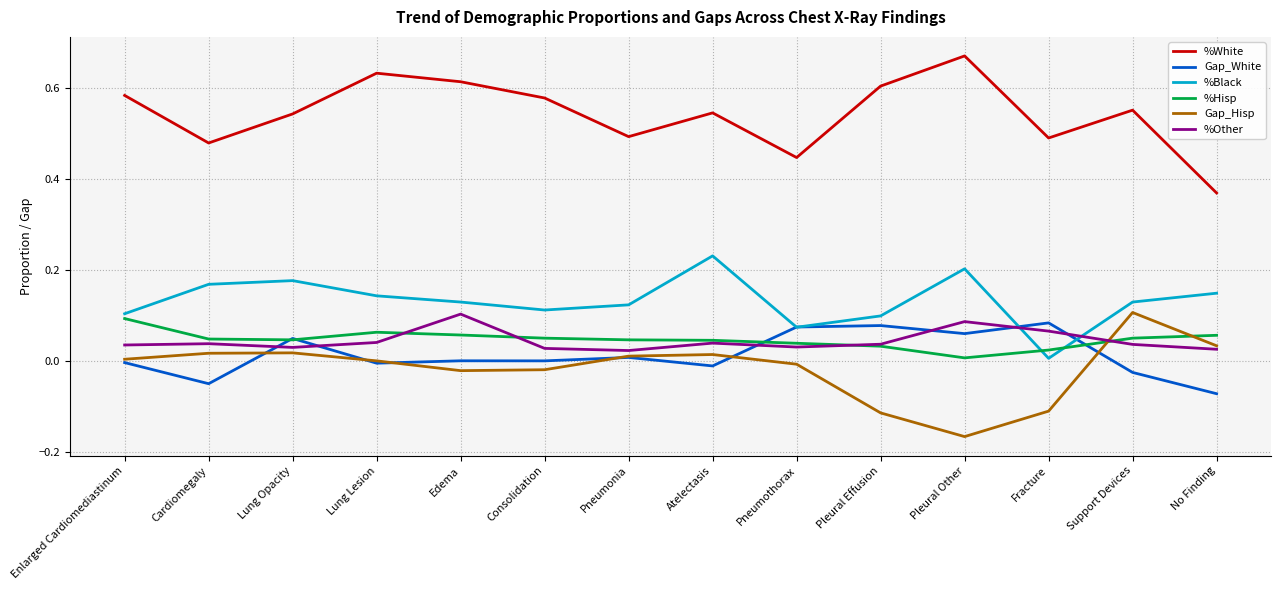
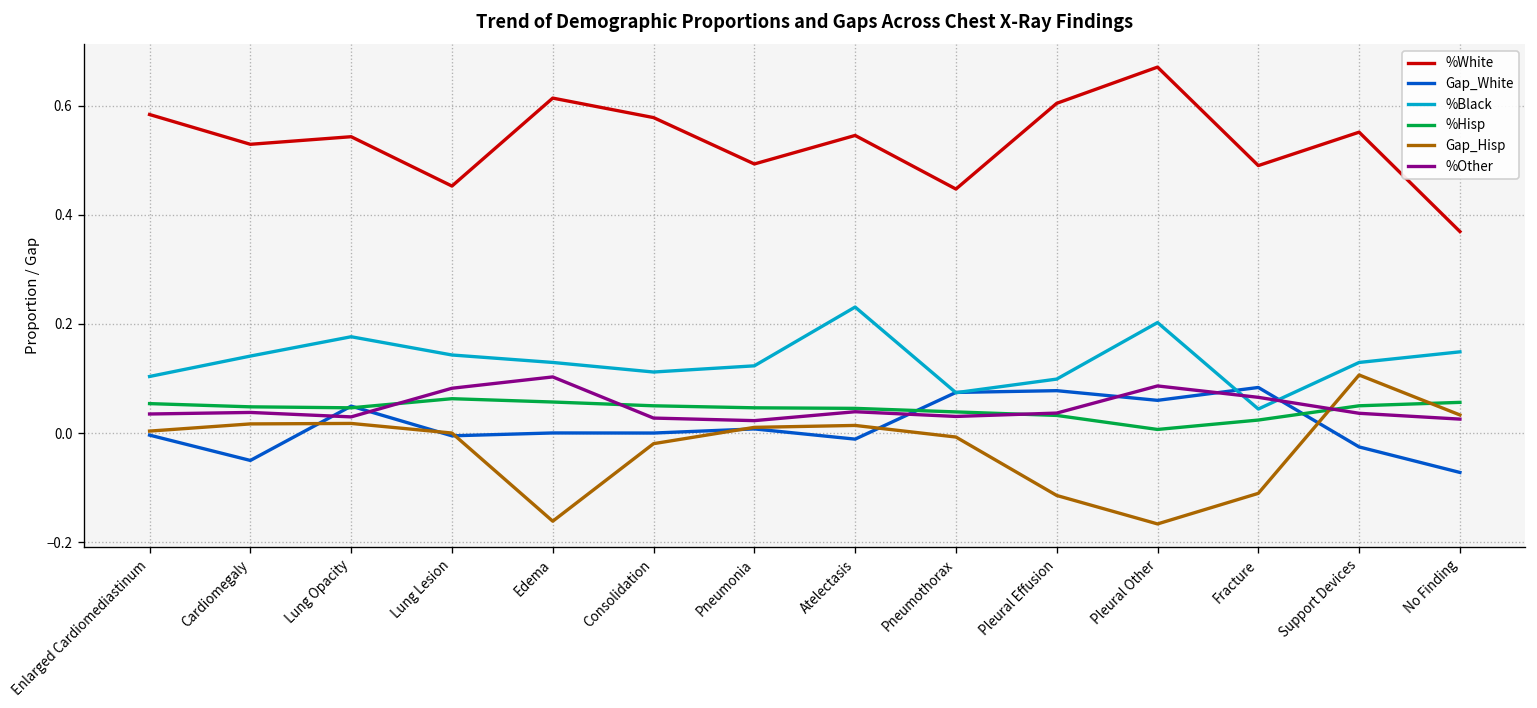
%Hisp, Enlarged Cardiomediastinum: 0.09 -> 0.05
%White, Cardiomegaly: 0.48 -> 0.53
%Black, Cardiomegaly: 0.17 -> 0.14
%White, Lung Lesion: 0.63 -> 0.45
%Other, Lung Lesion: 0.04 -> 0.08
Gap_Hisp, Edema: -0.02 -> -0.16
%Black, Fracture: 0.01 -> 0.04
